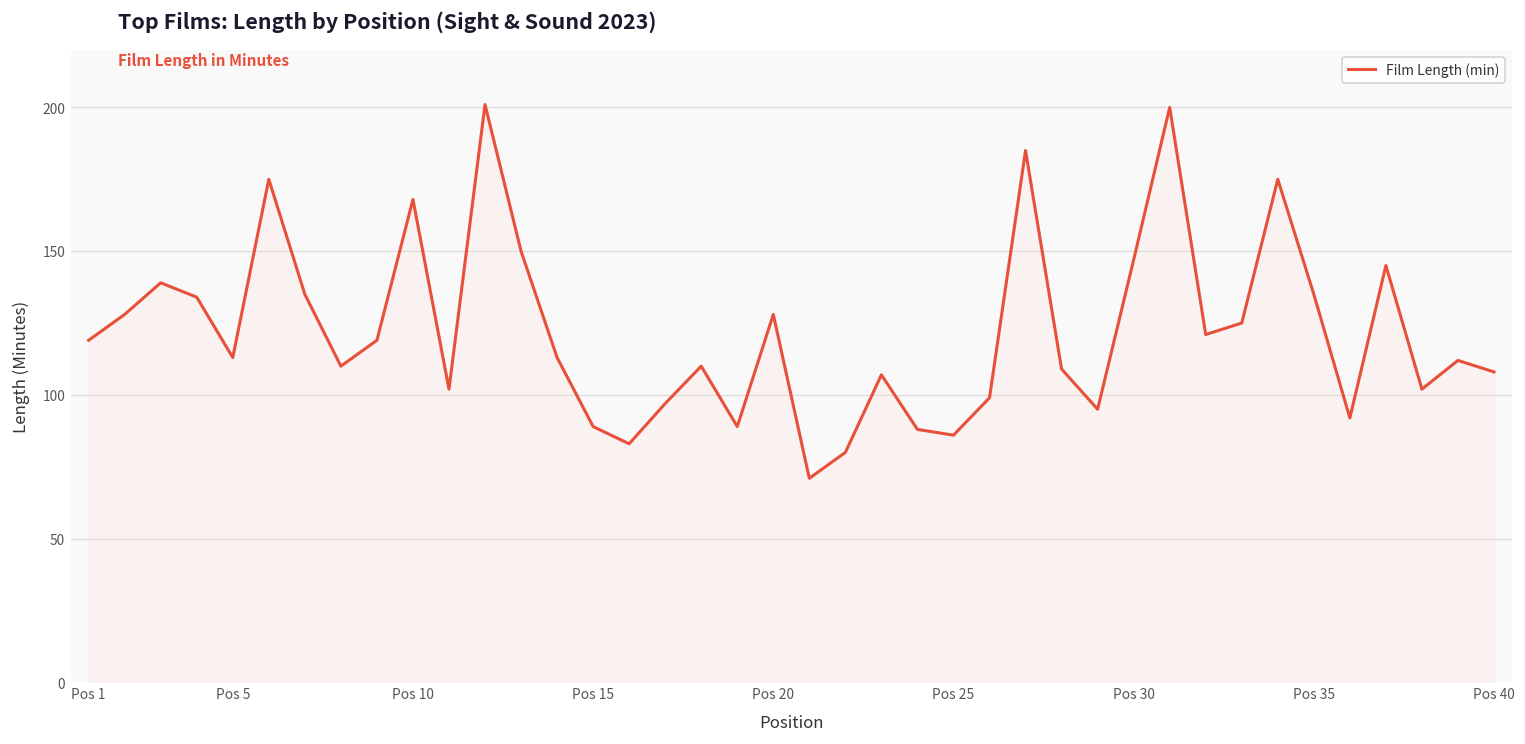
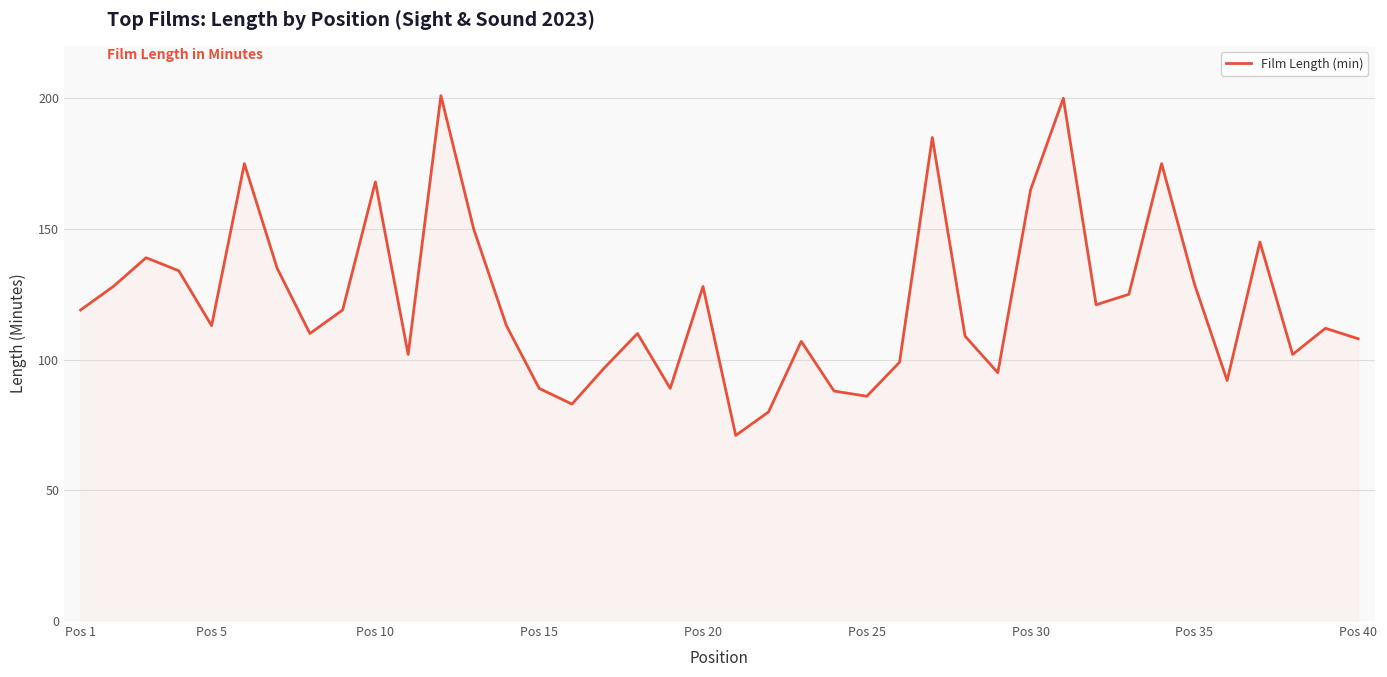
Pos 30: 147 -> 165
Pos 35: 135 -> 129
